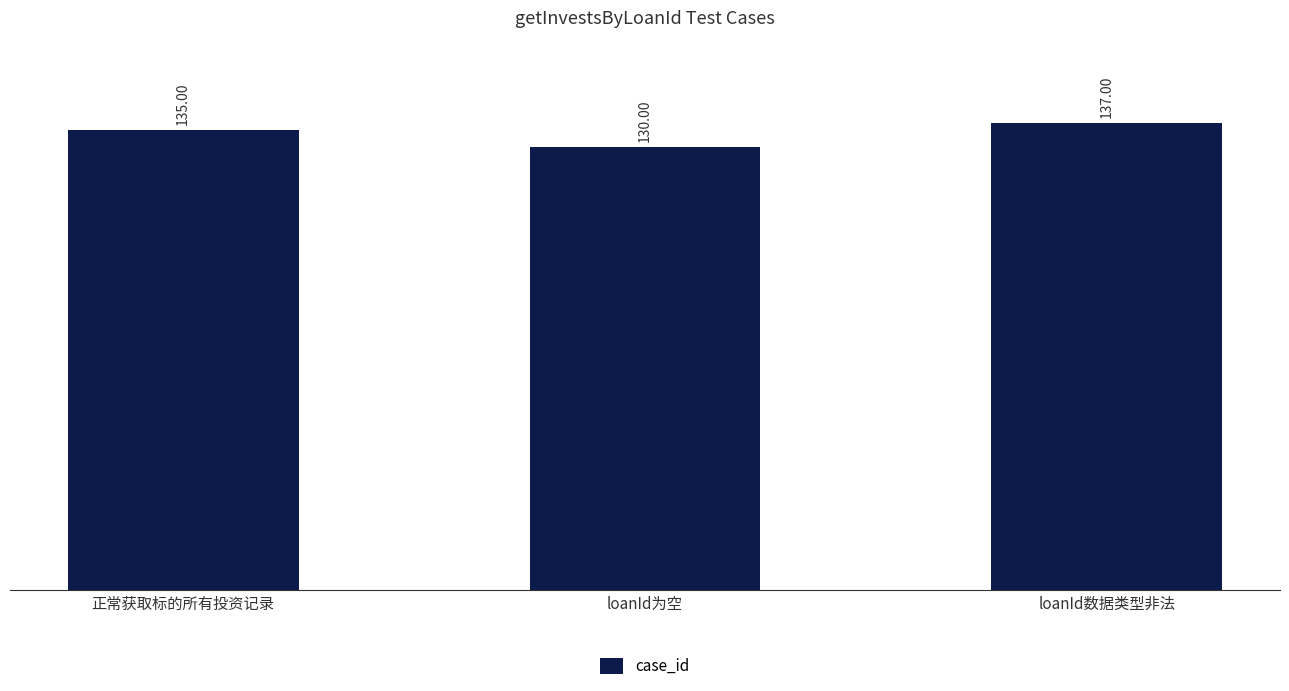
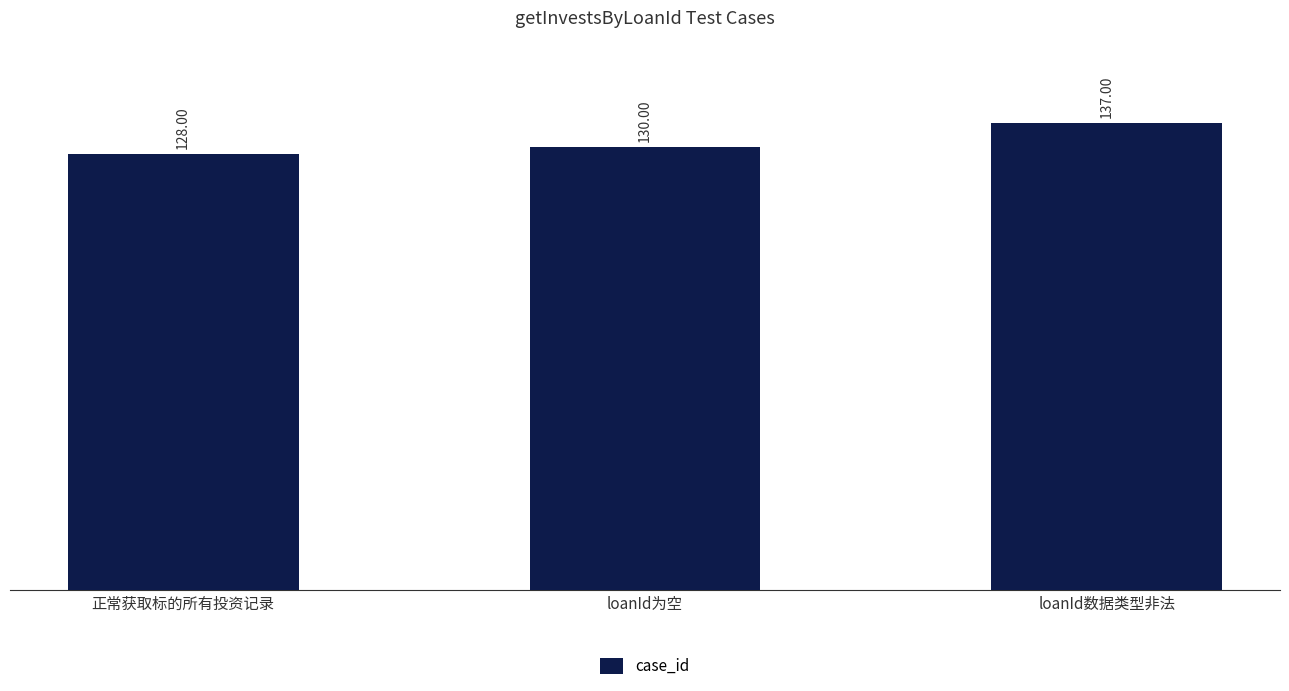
正常获取标的所有投资记录: 135.00 -> 128.00
